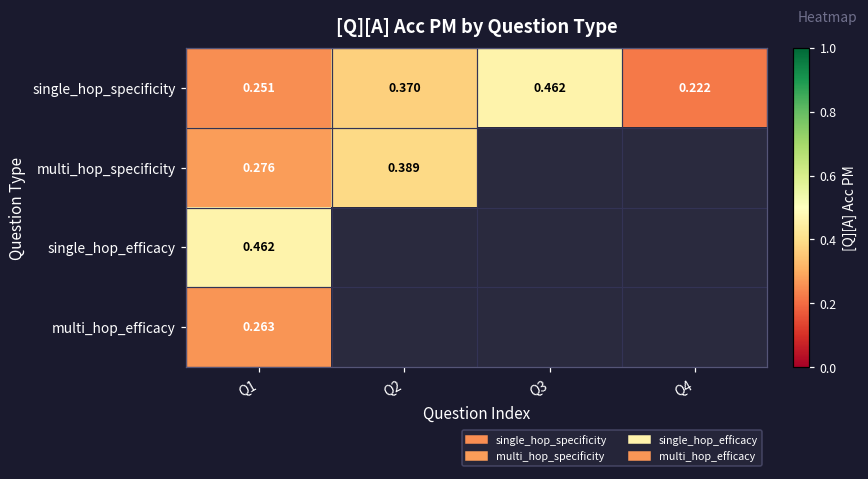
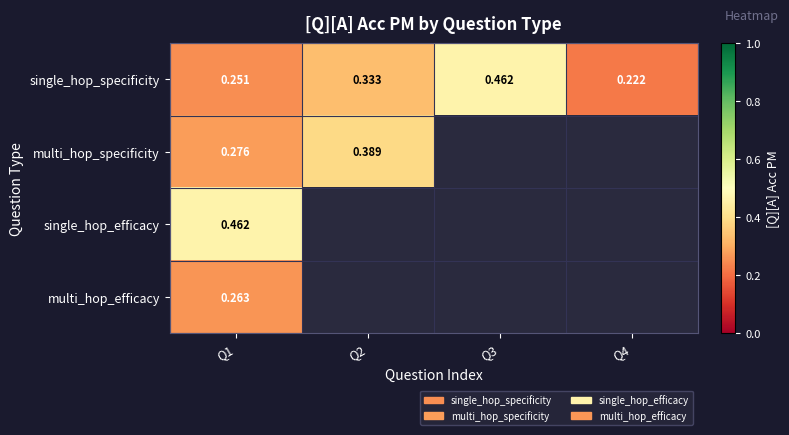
single_hop_specificity, Q2: 0.370 -> 0.333
